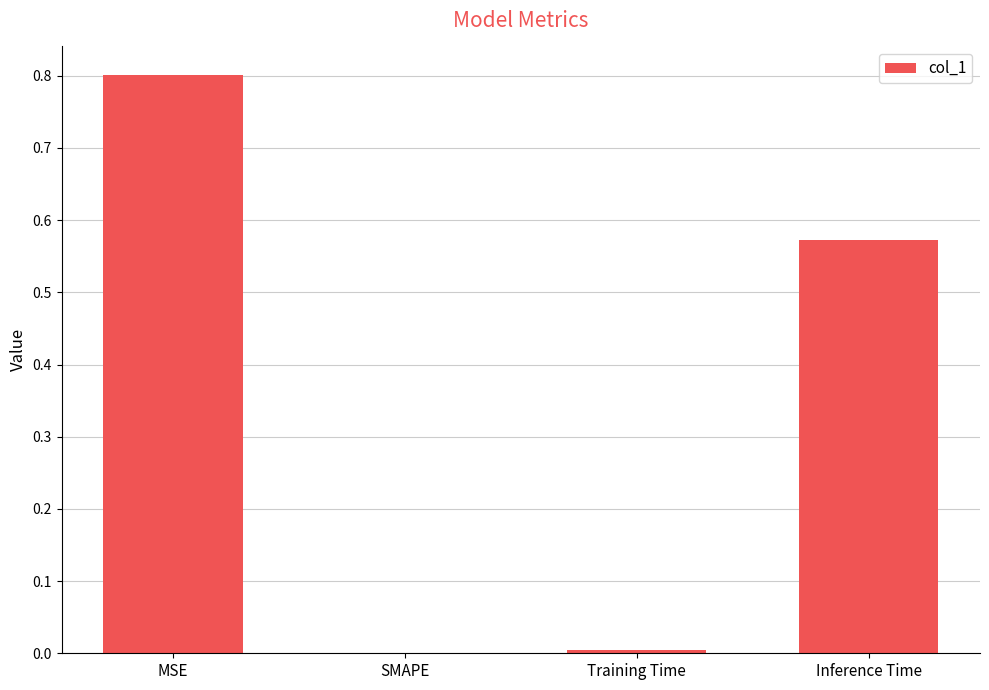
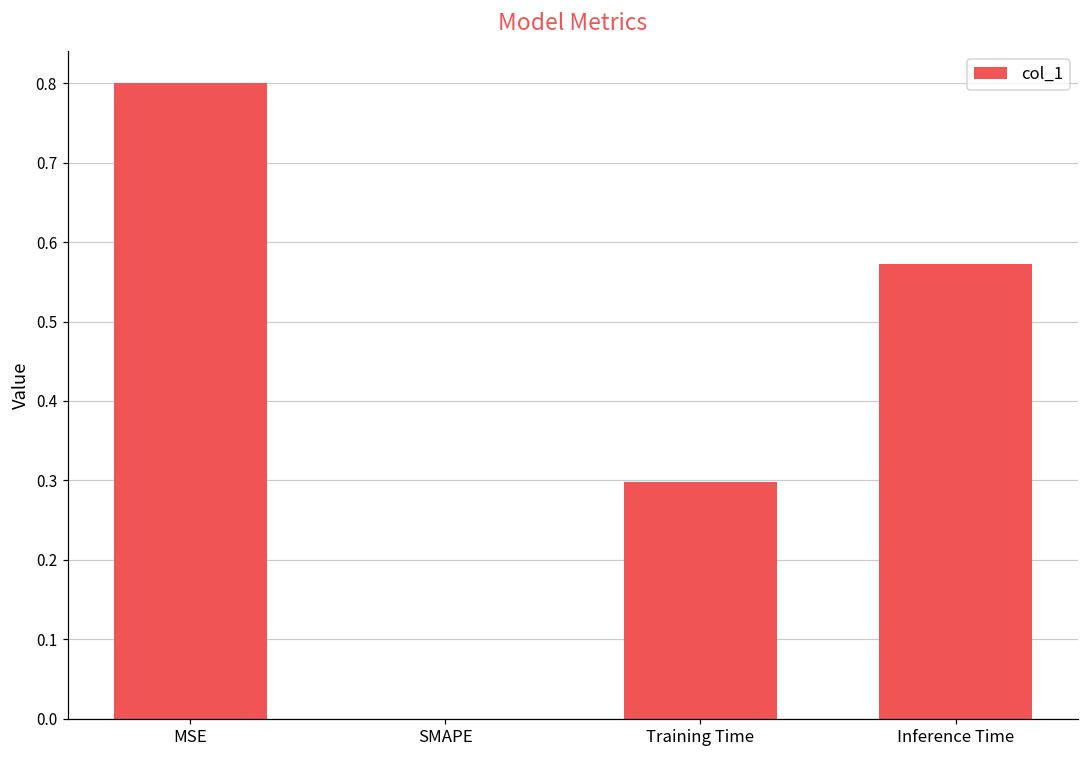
Training Time: 0.00 -> 0.30
